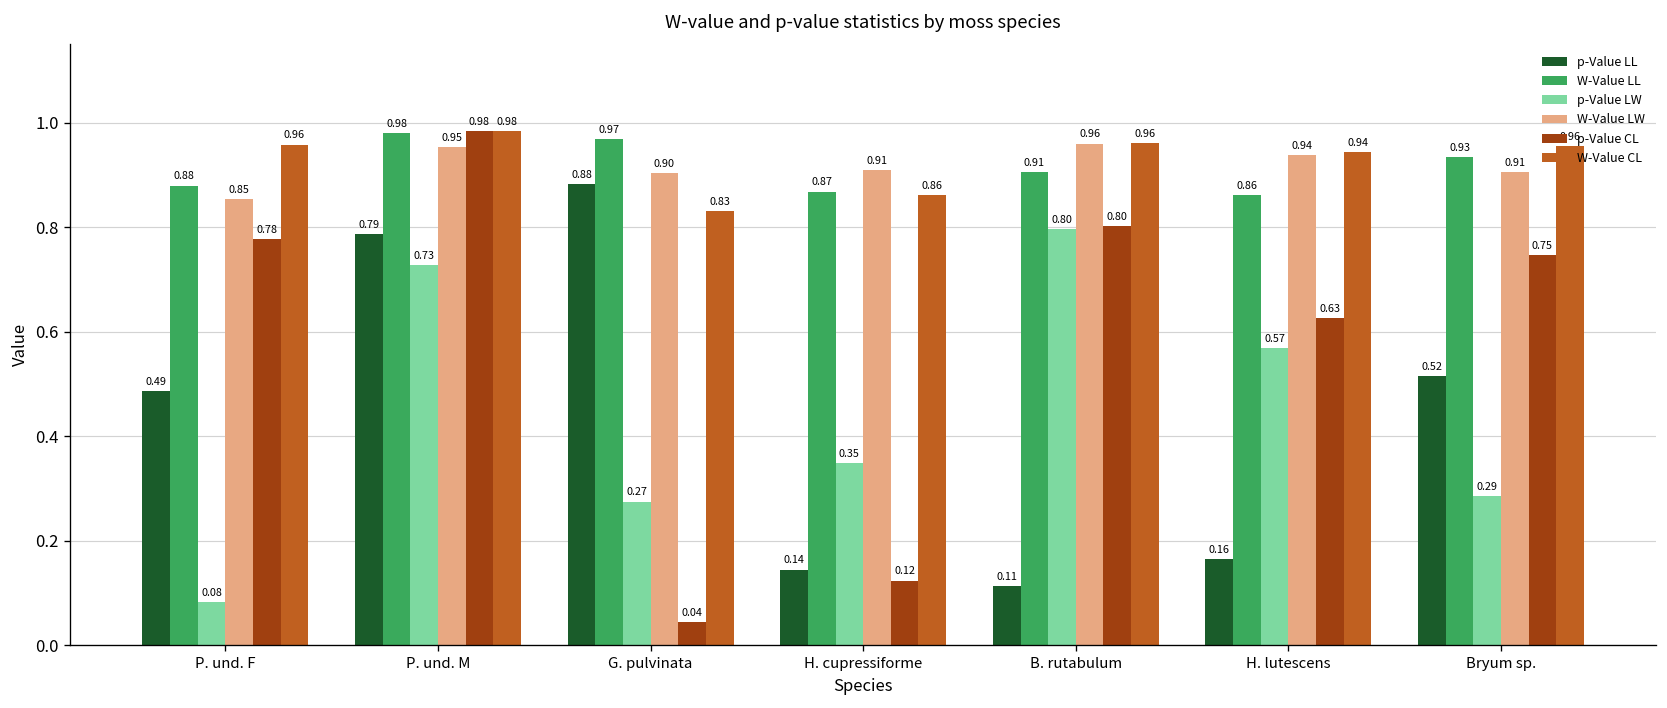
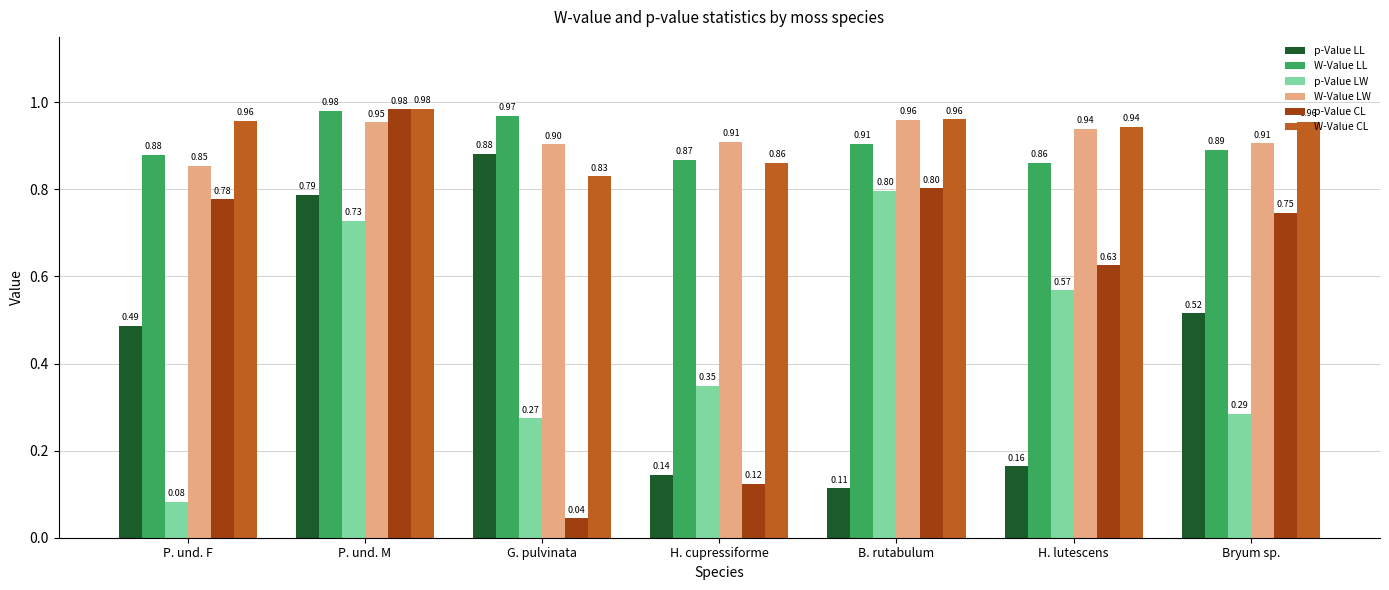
W-Value LL, Bryum sp.: 0.93 -> 0.89
